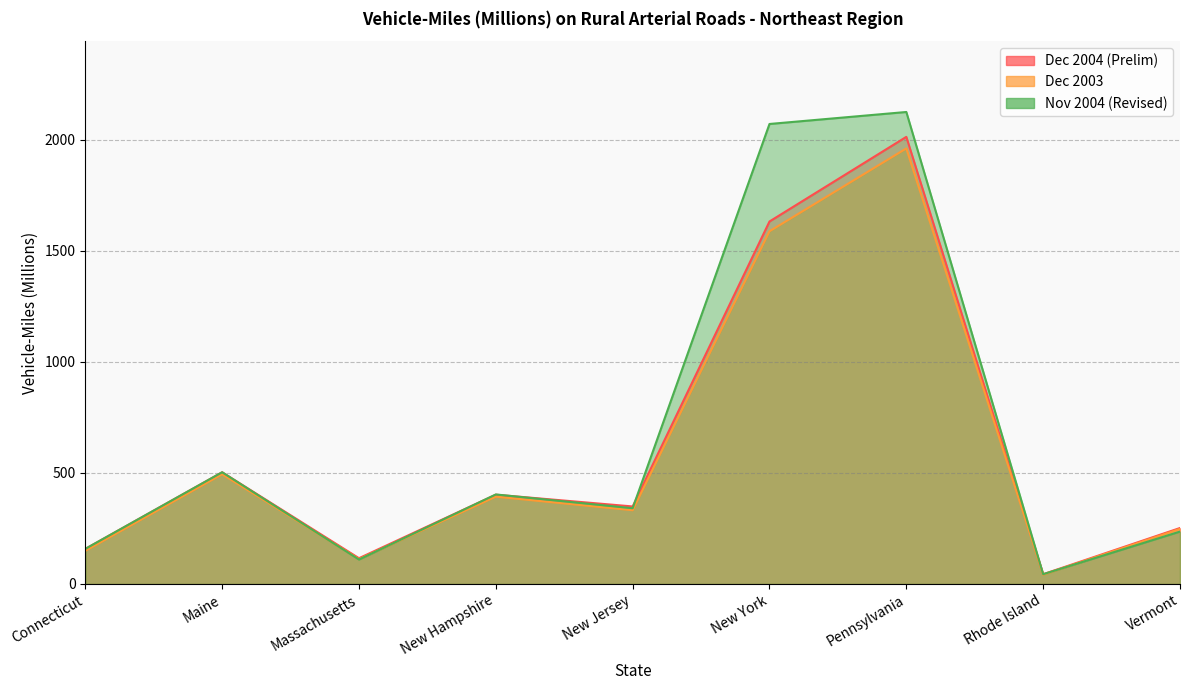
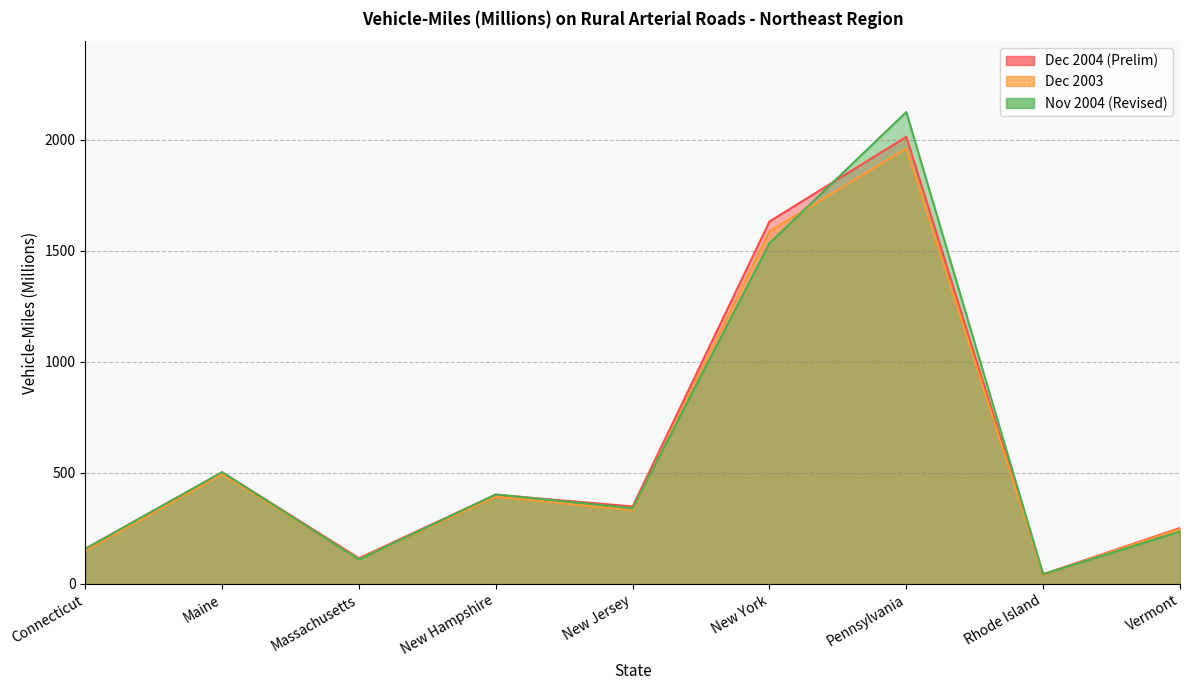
Nov 2004 (Revised), New York: 2070 -> 1530
